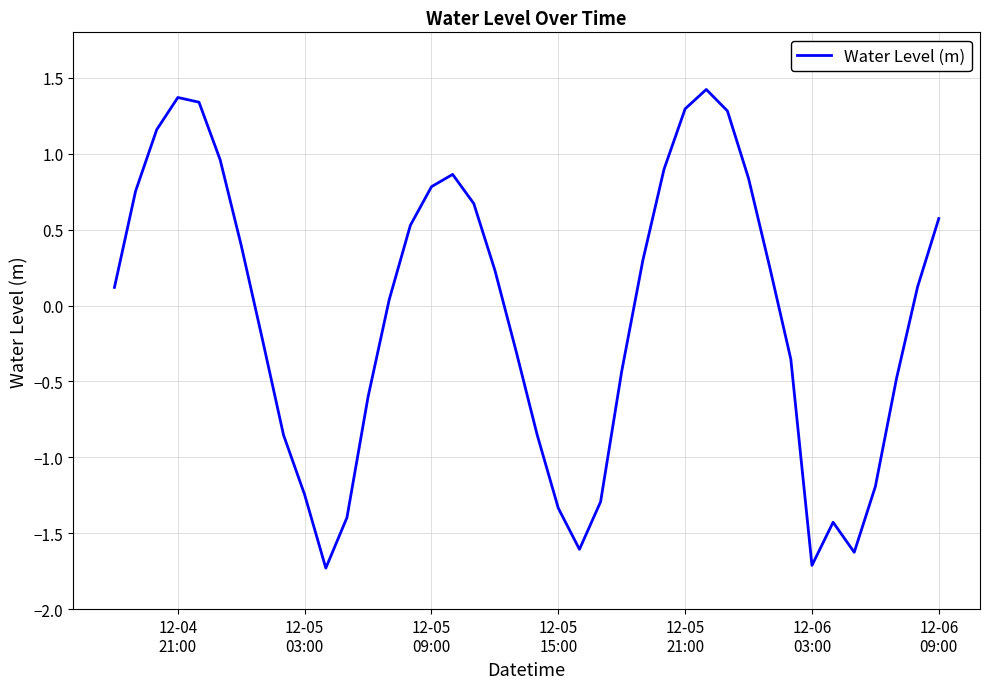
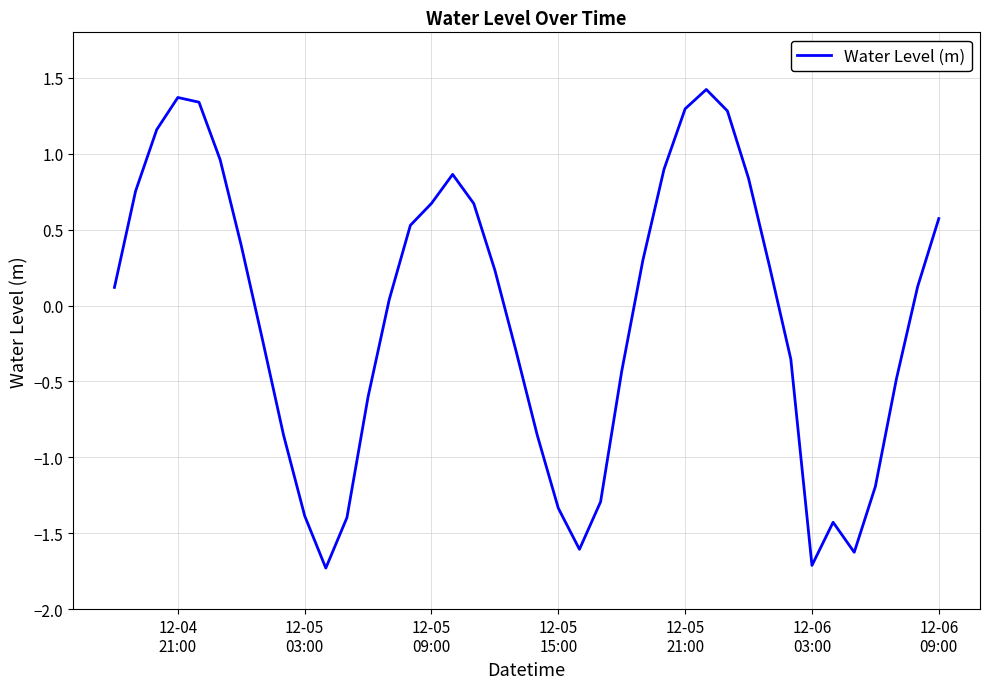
12-05 03:00: -1.25 -> -1.39
12-05 09:00: 0.78 -> 0.67
